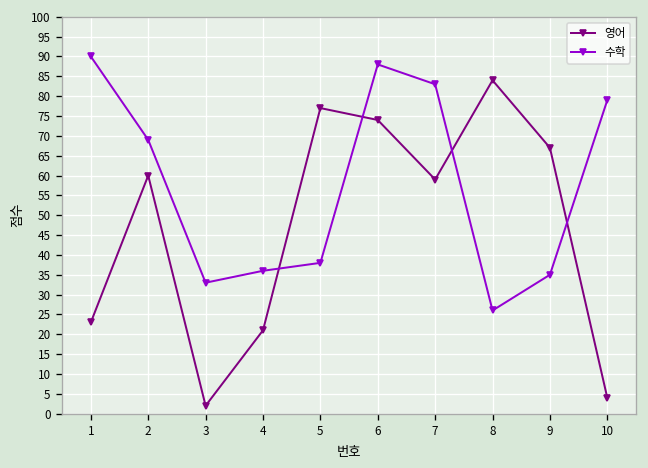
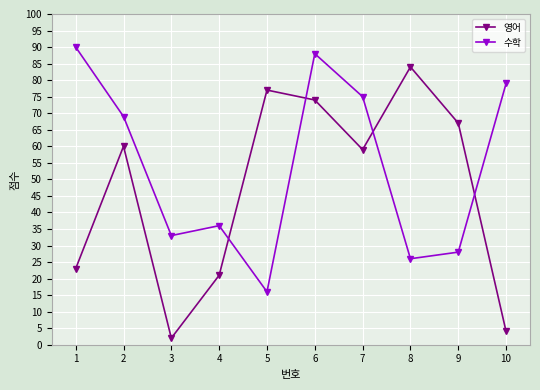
수학, 5: 38 -> 16
수학, 7: 83 -> 75
수학, 9: 35 -> 28
